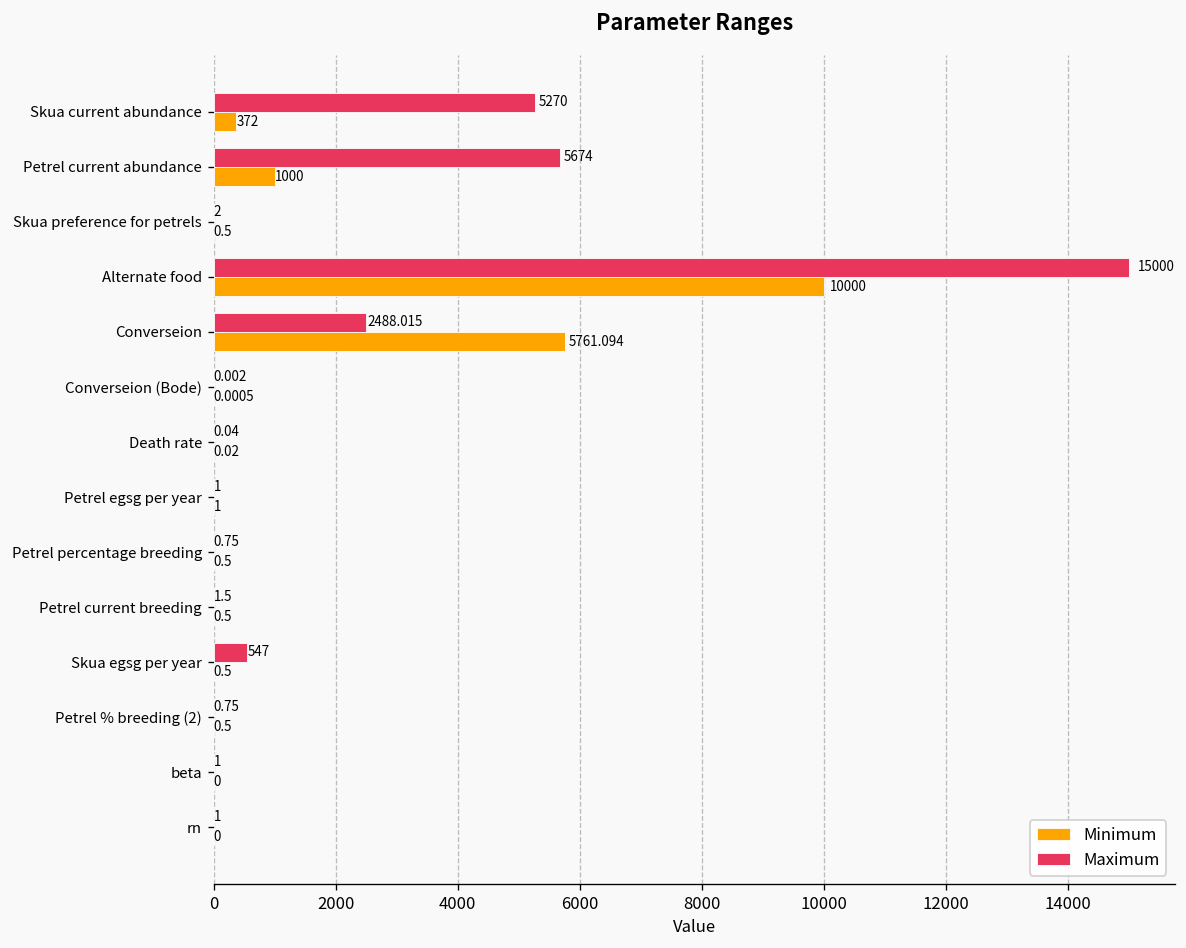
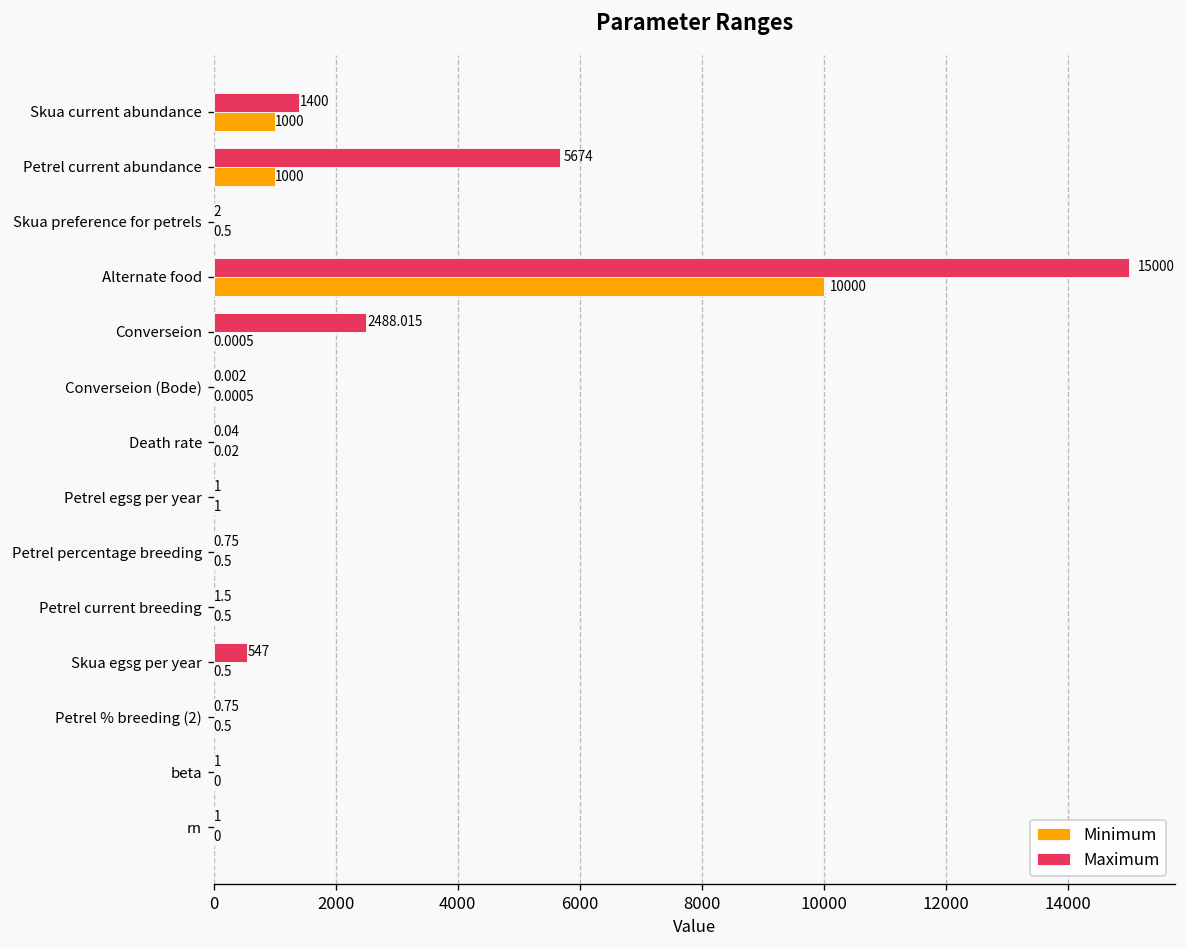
Maximum, Skua current abundance: 5270 -> 1400
Minimum, Skua current abundance: 372 -> 1000
Minimum, Converseion: 5761.094 -> 0.0005
